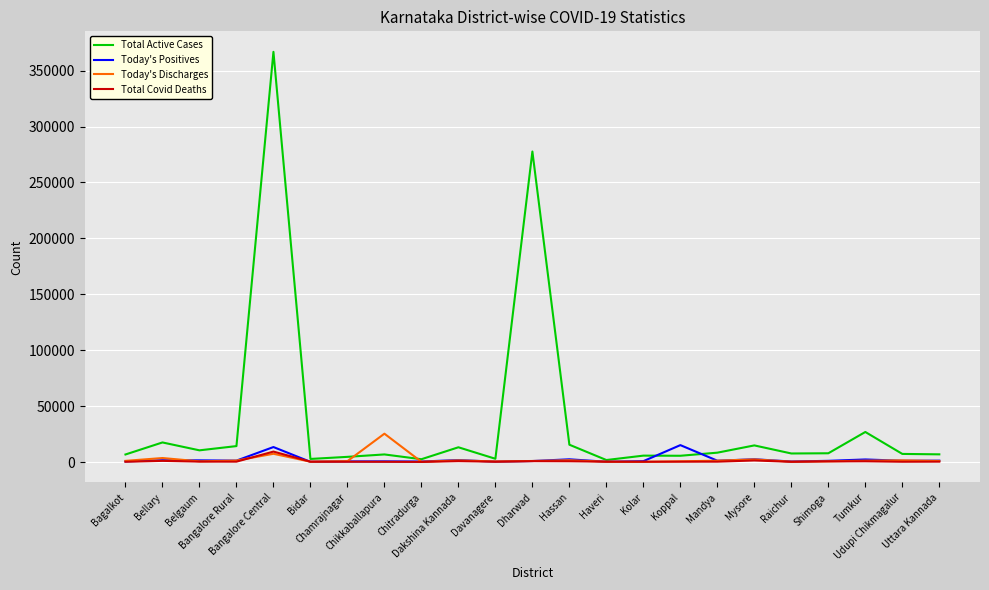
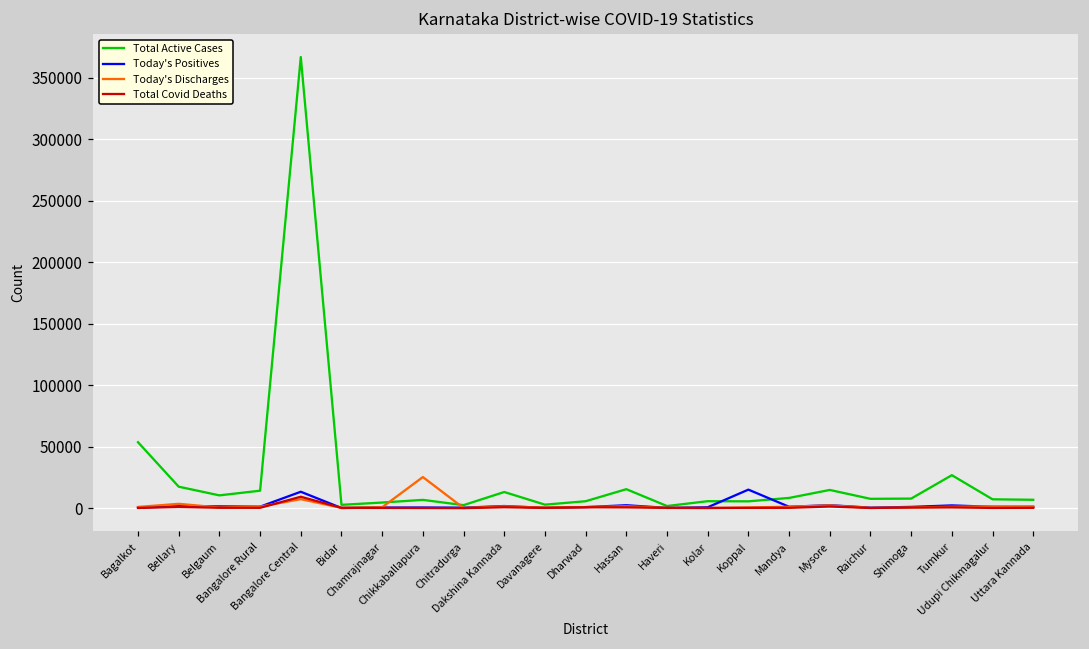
Total Active Cases, Bagalkot: 7000 -> 54000
Total Active Cases, Dharwad: 278000 -> 6000
